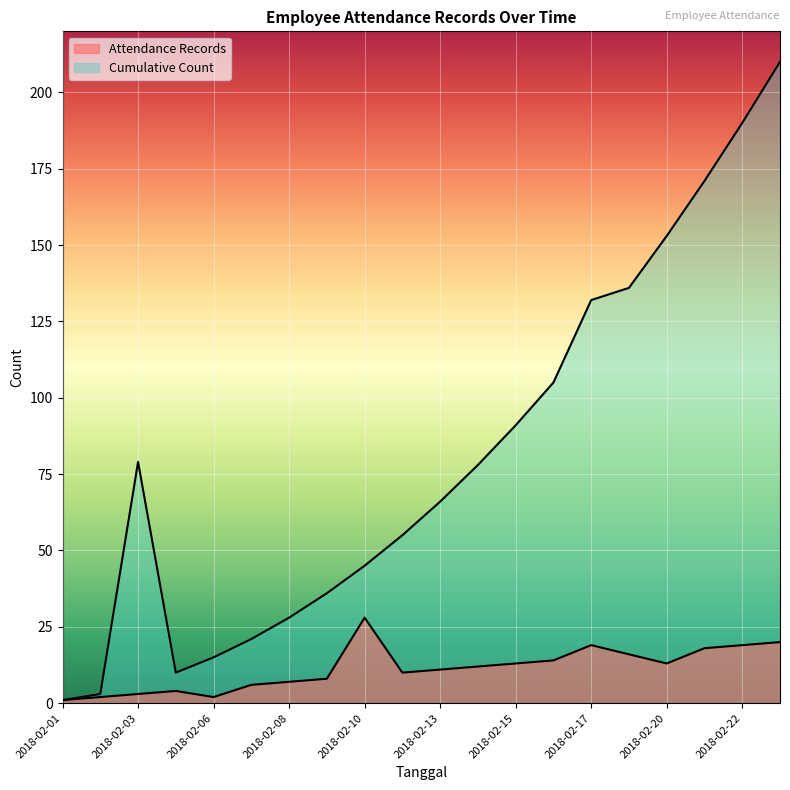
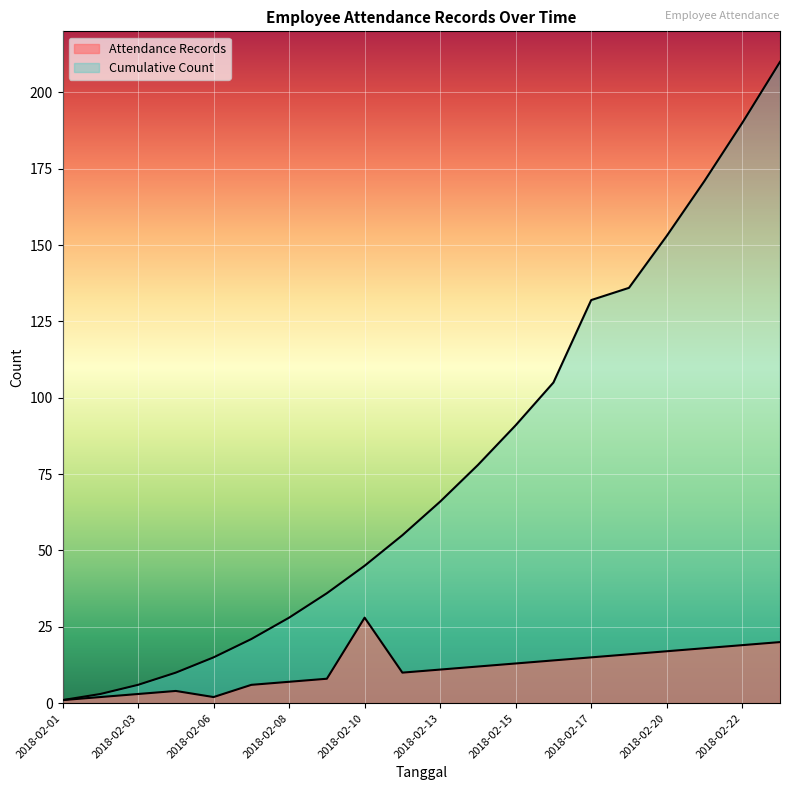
Cumulative Count, 2018-02-03: 79 -> 6
Attendance Records, 2018-02-17: 19 -> 15
Attendance Records, 2018-02-20: 13 -> 17
